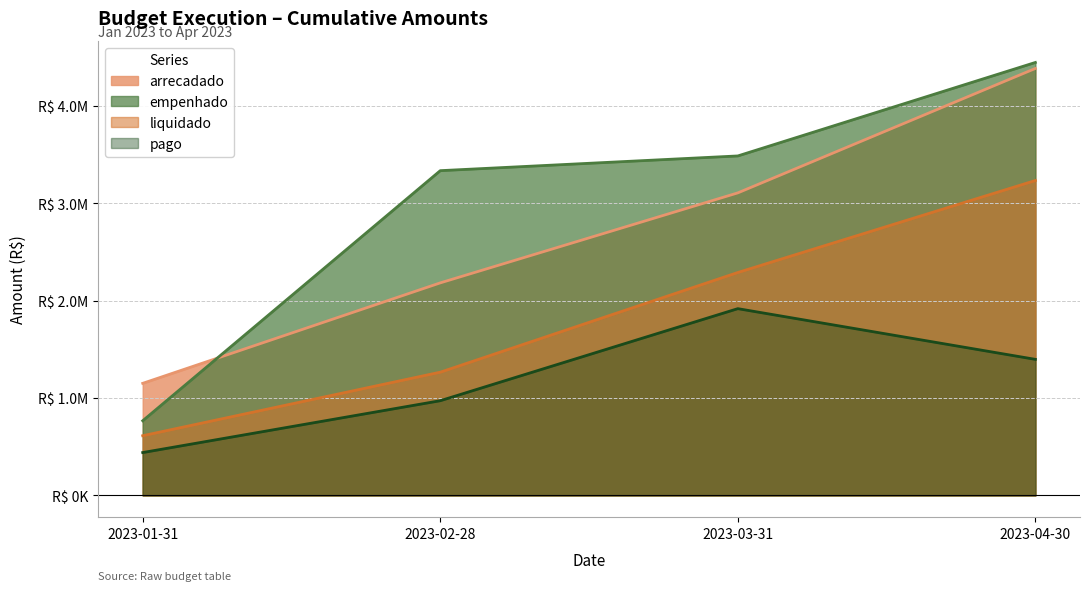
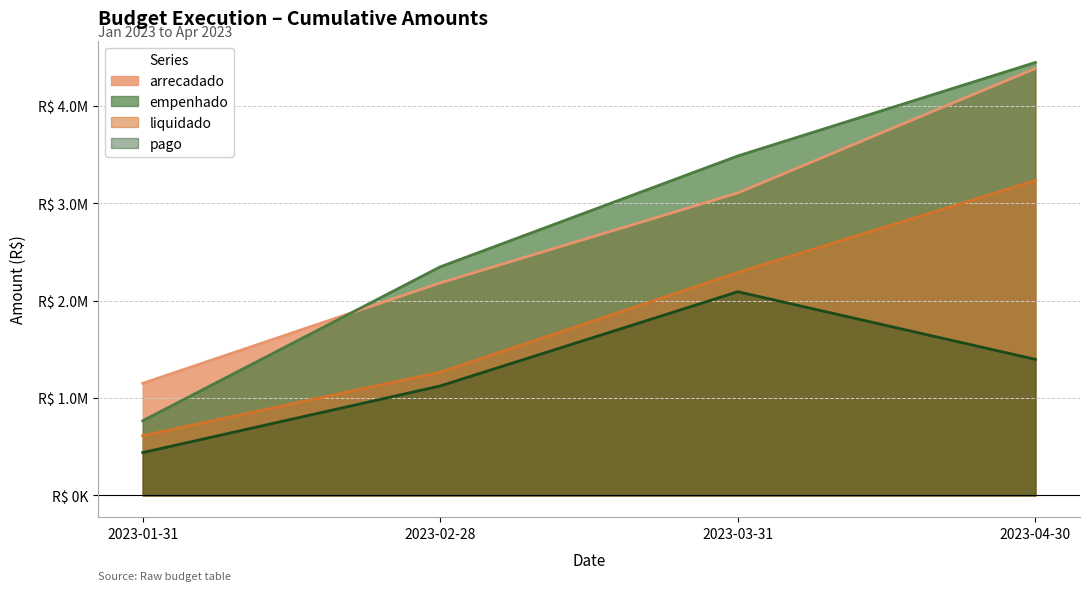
empenhado, 2023-02-28: R$ 3300000 -> R$ 2300000
pago, 2023-02-28: R$ 1000000 -> R$ 1100000
pago, 2023-03-31: R$ 1900000 -> R$ 2100000
